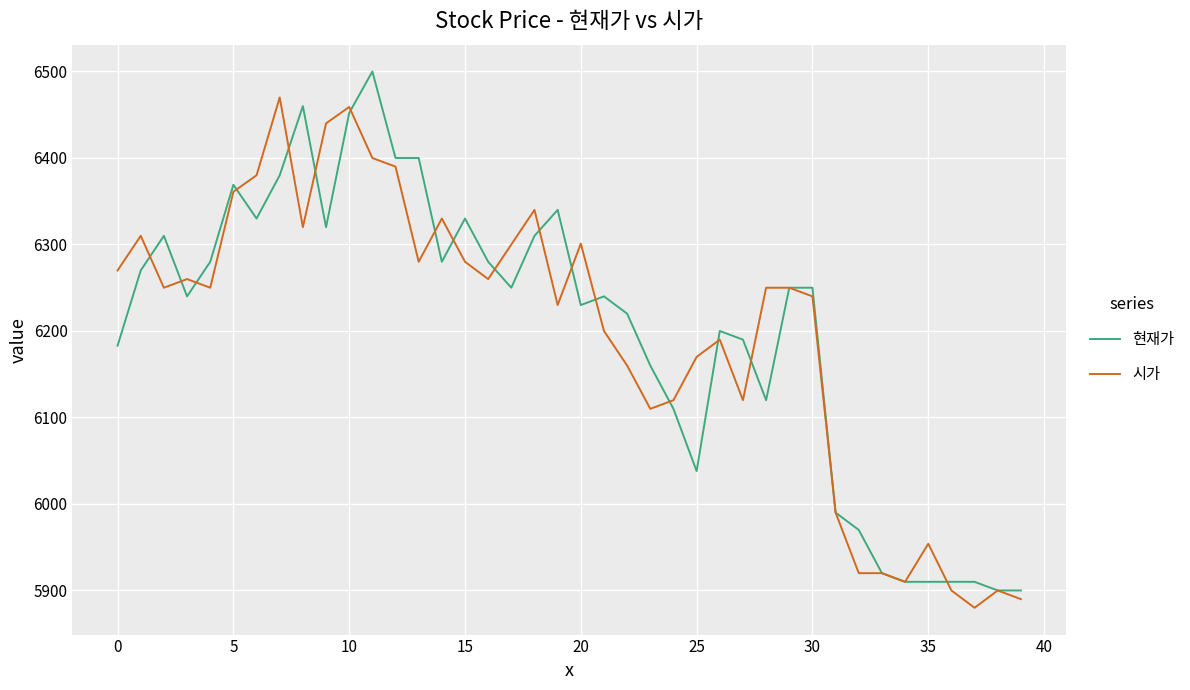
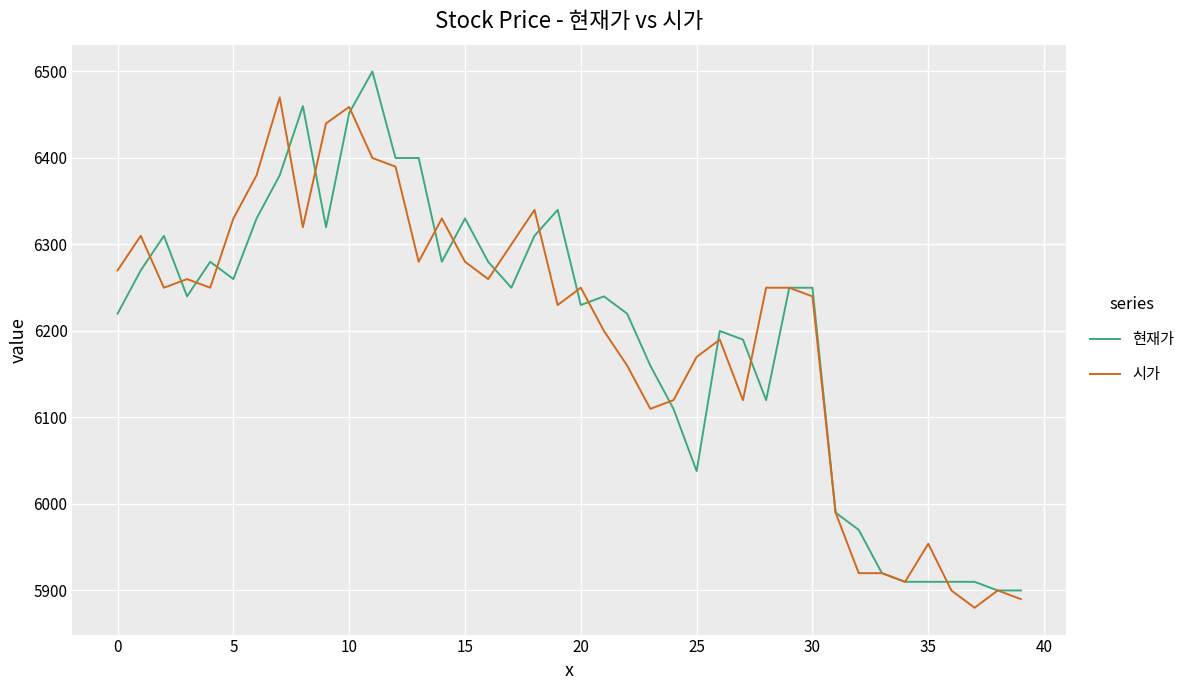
현재가, 0: 6180 -> 6220
현재가, 5: 6370 -> 6260
시가, 5: 6360 -> 6330
시가, 20: 6300 -> 6250
